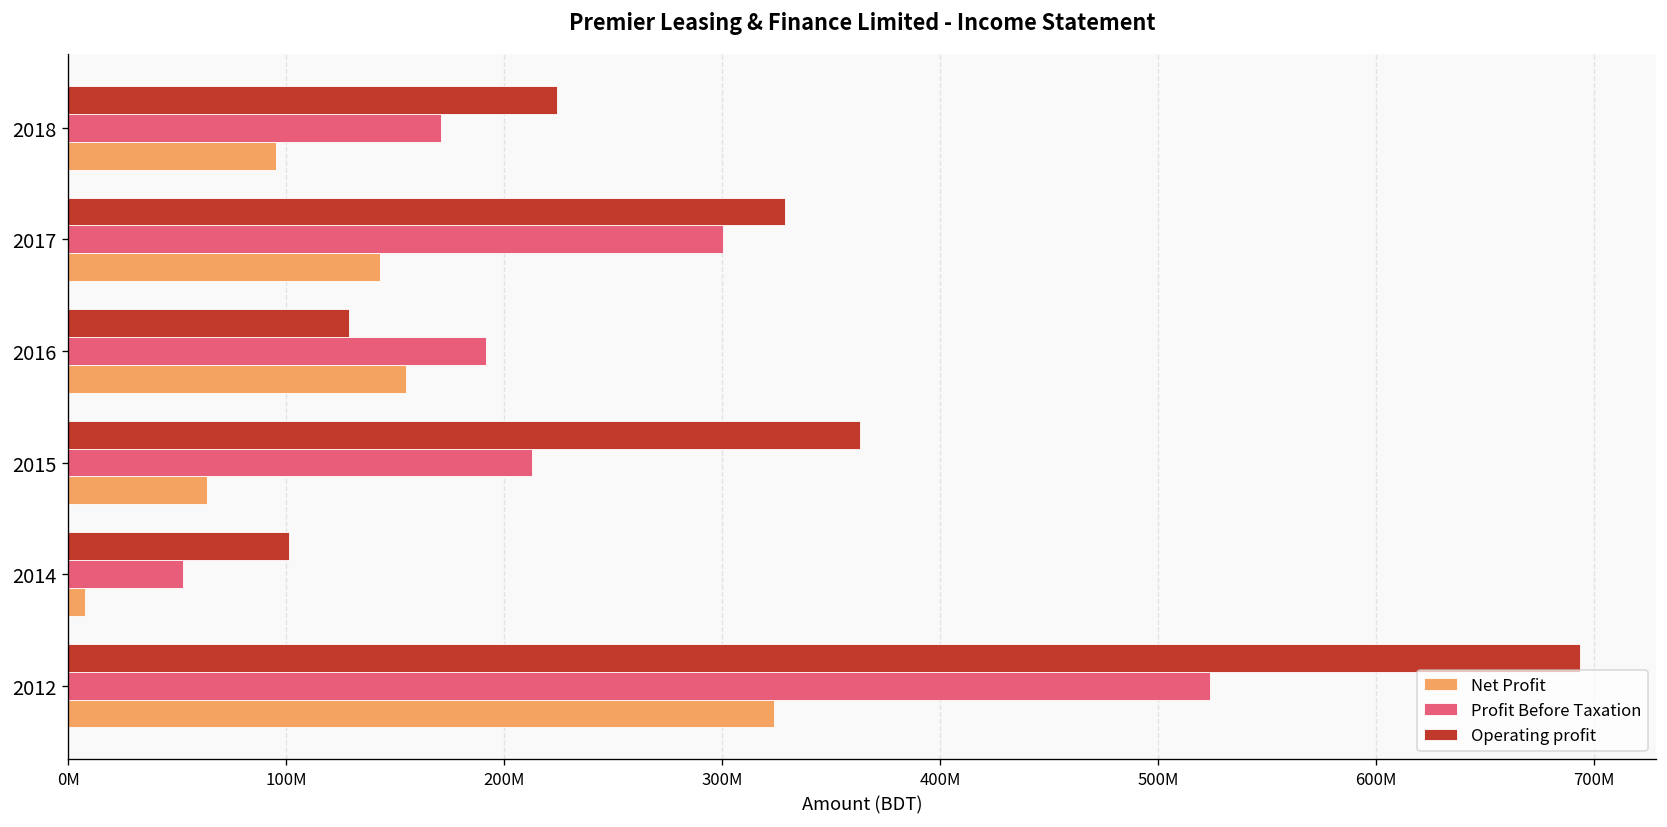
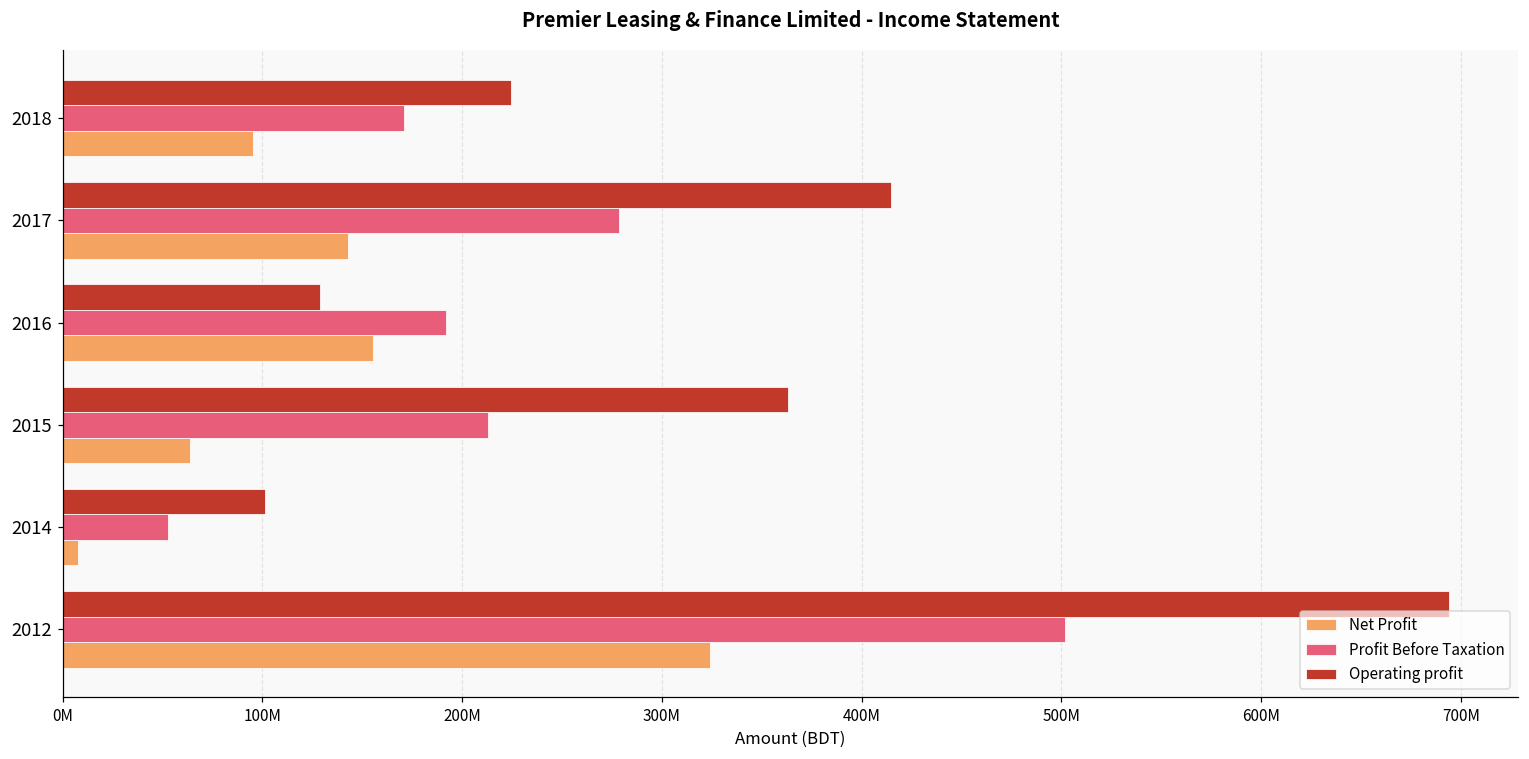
Operating profit, 2017: 329000000 -> 415000000
Profit Before Taxation, 2017: 301000000 -> 279000000
Profit Before Taxation, 2012: 524000000 -> 502000000
